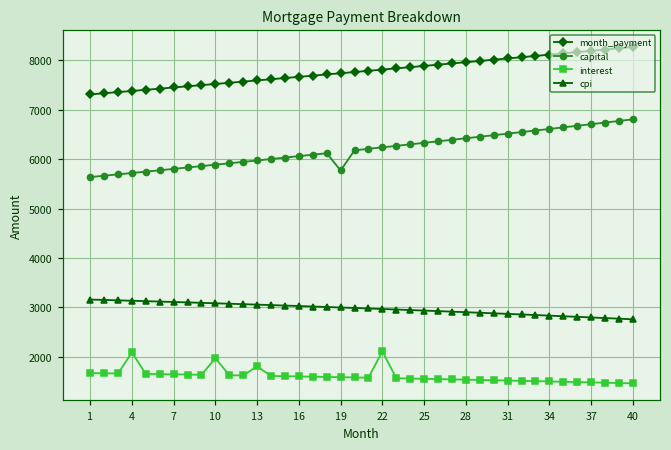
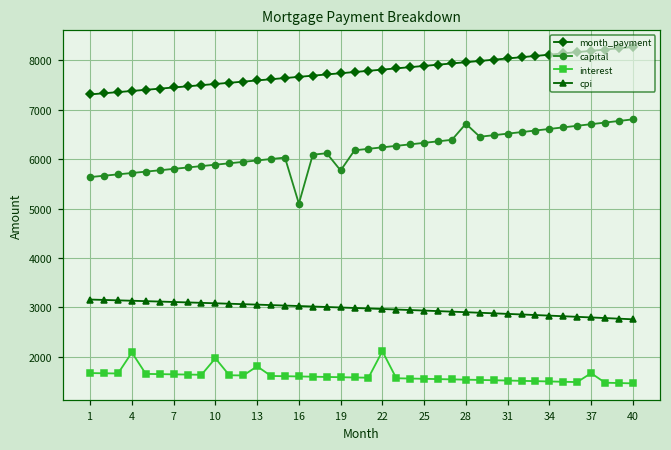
capital, 16: 6100 -> 5100
capital, 28: 6400 -> 6700
interest, 37: 1500 -> 1700
